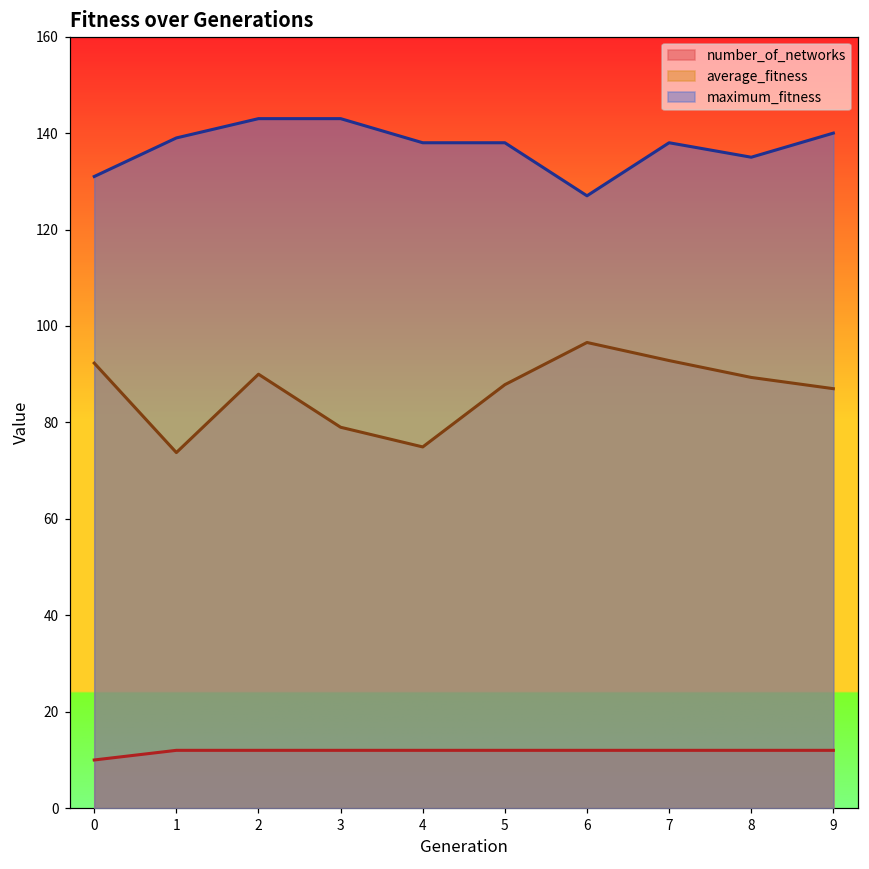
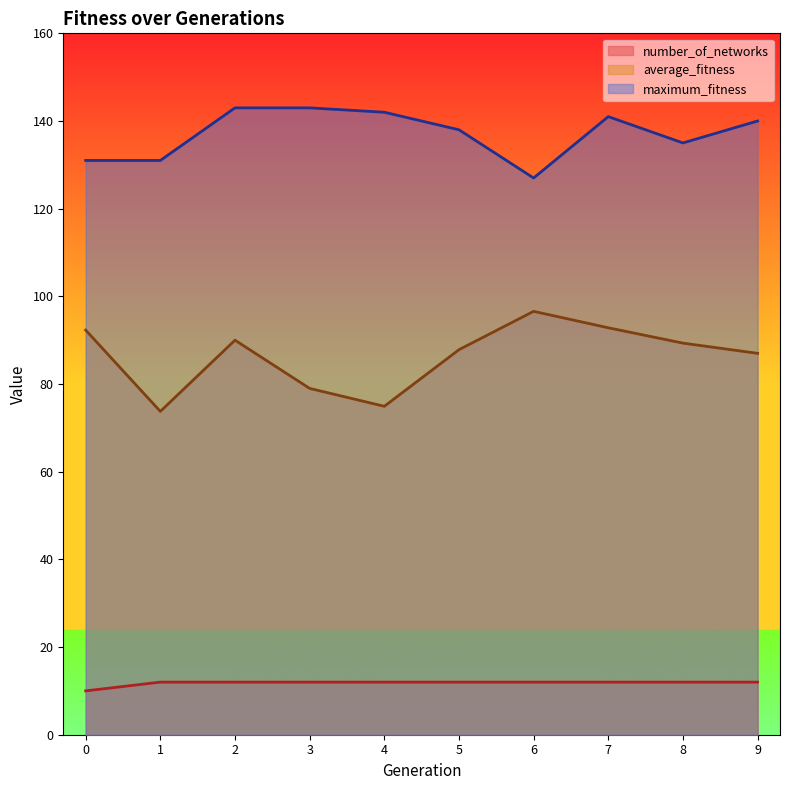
maximum_fitness, 1: 139 -> 131
maximum_fitness, 4: 138 -> 142
maximum_fitness, 7: 138 -> 141
